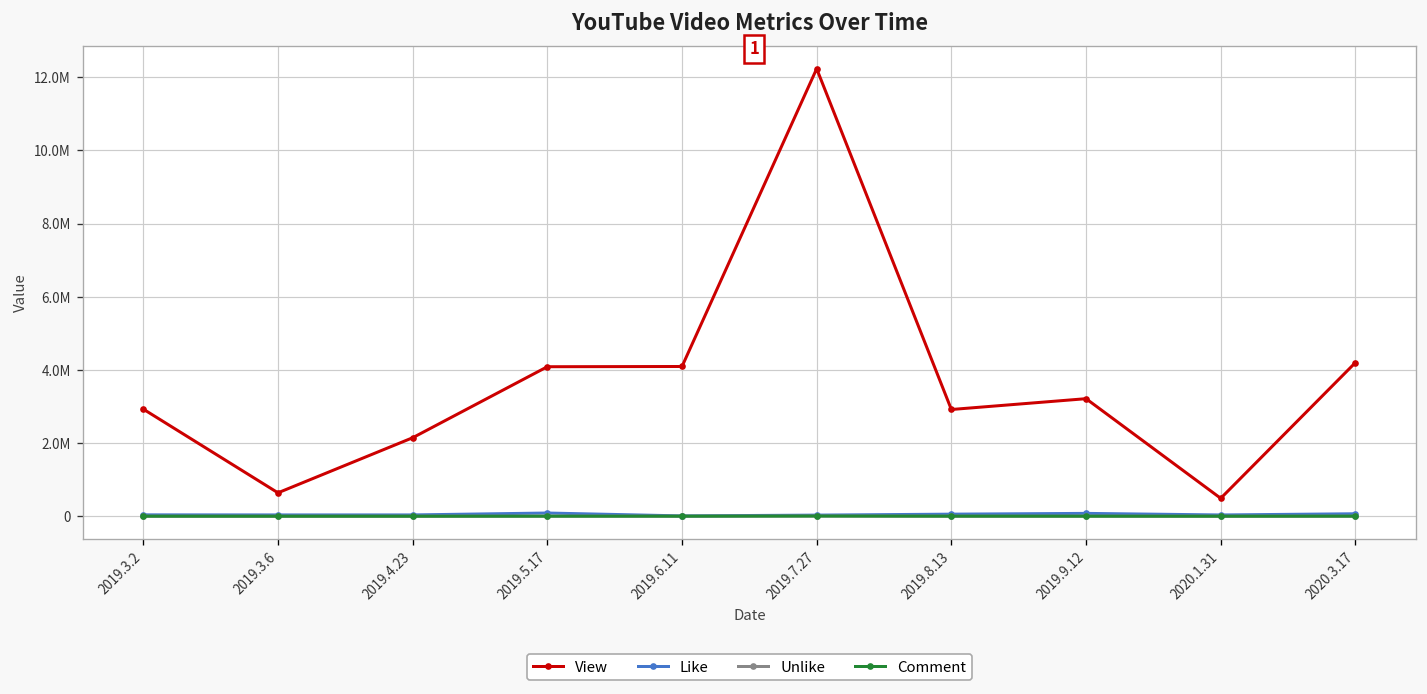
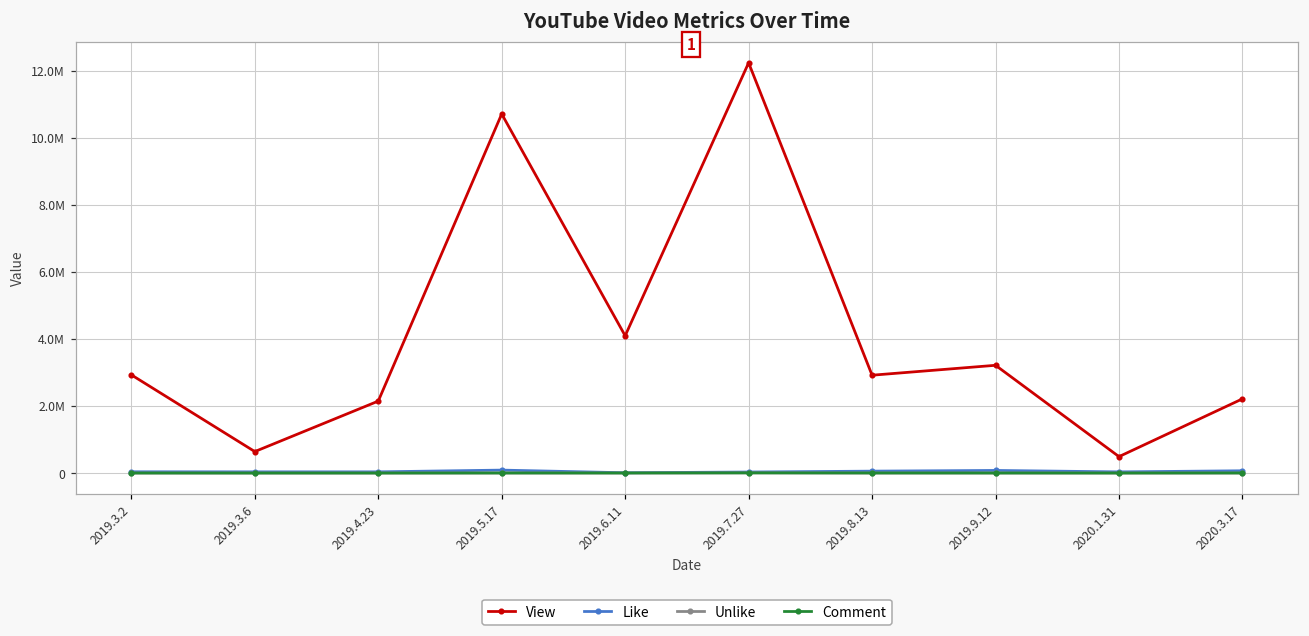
View, 2019.5.17: 4100000 -> 10700000
View, 2020.3.17: 4200000 -> 2200000
